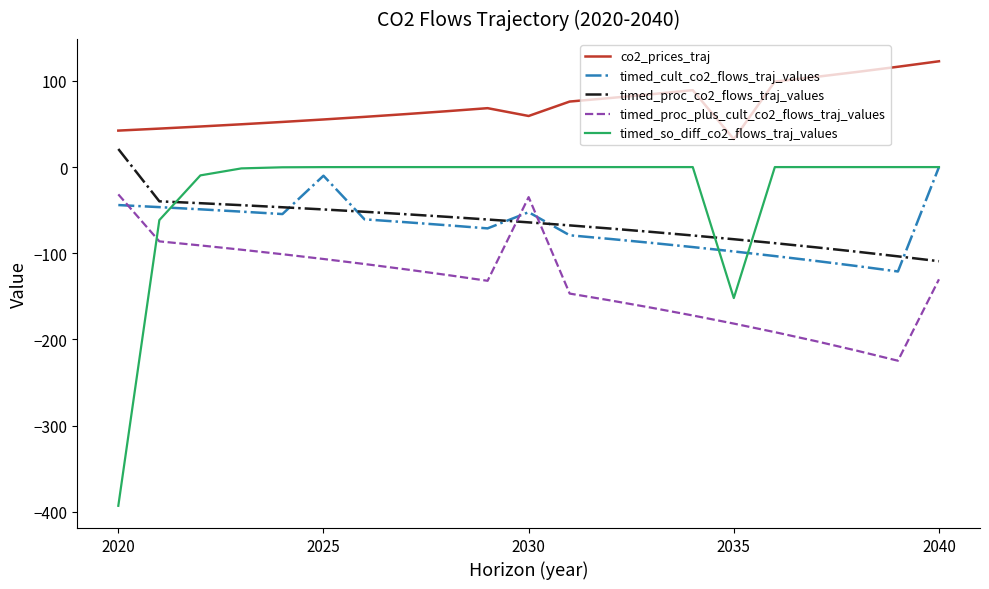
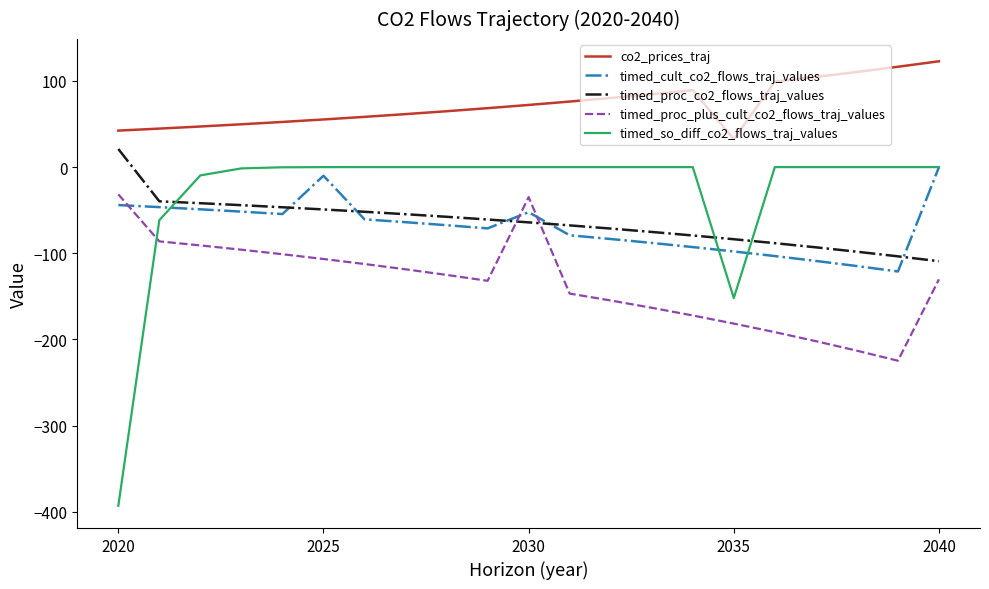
co2_prices_traj, 2030: 60 -> 70
